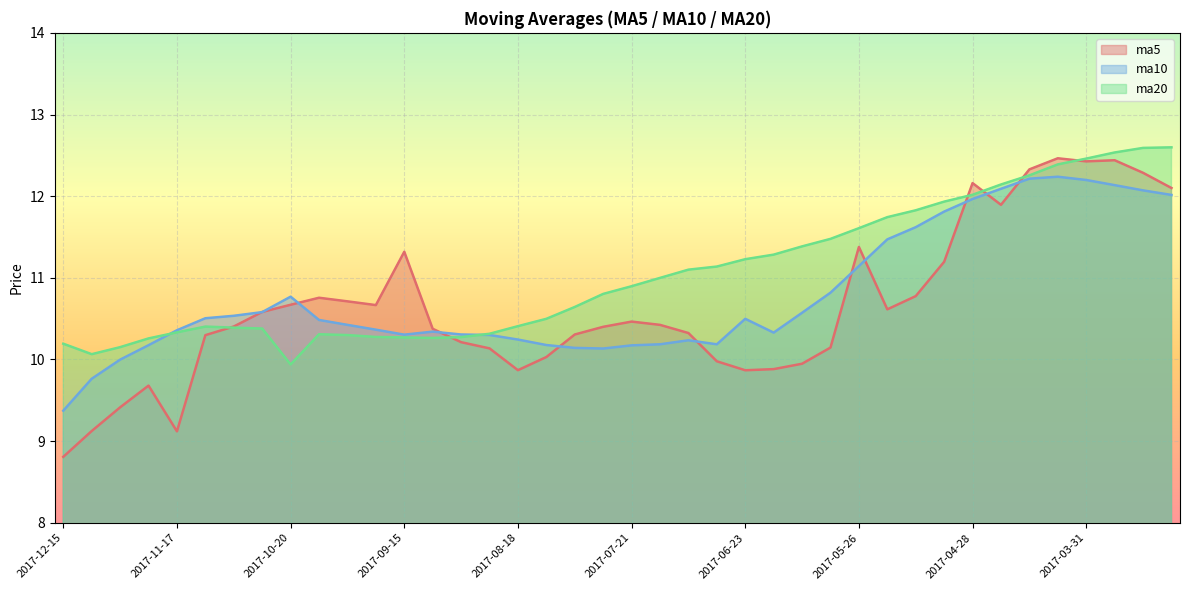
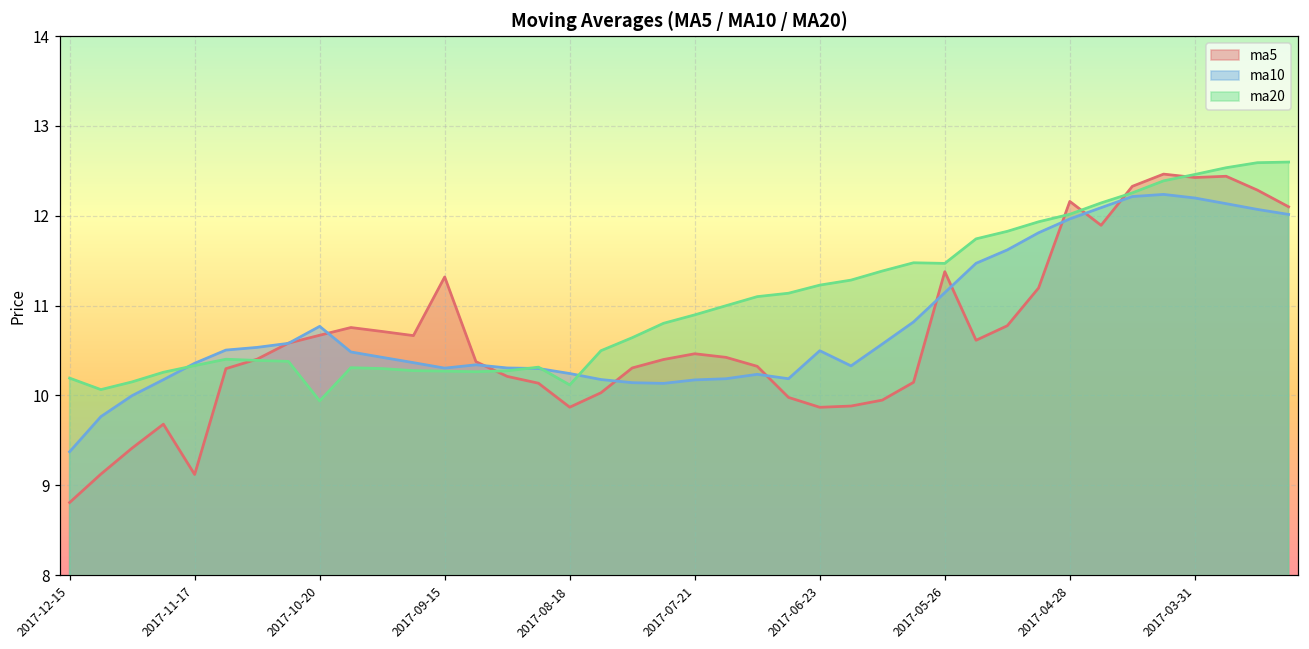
ma20, 2017-08-18: 10.4 -> 10.1
ma20, 2017-05-26: 11.6 -> 11.5
